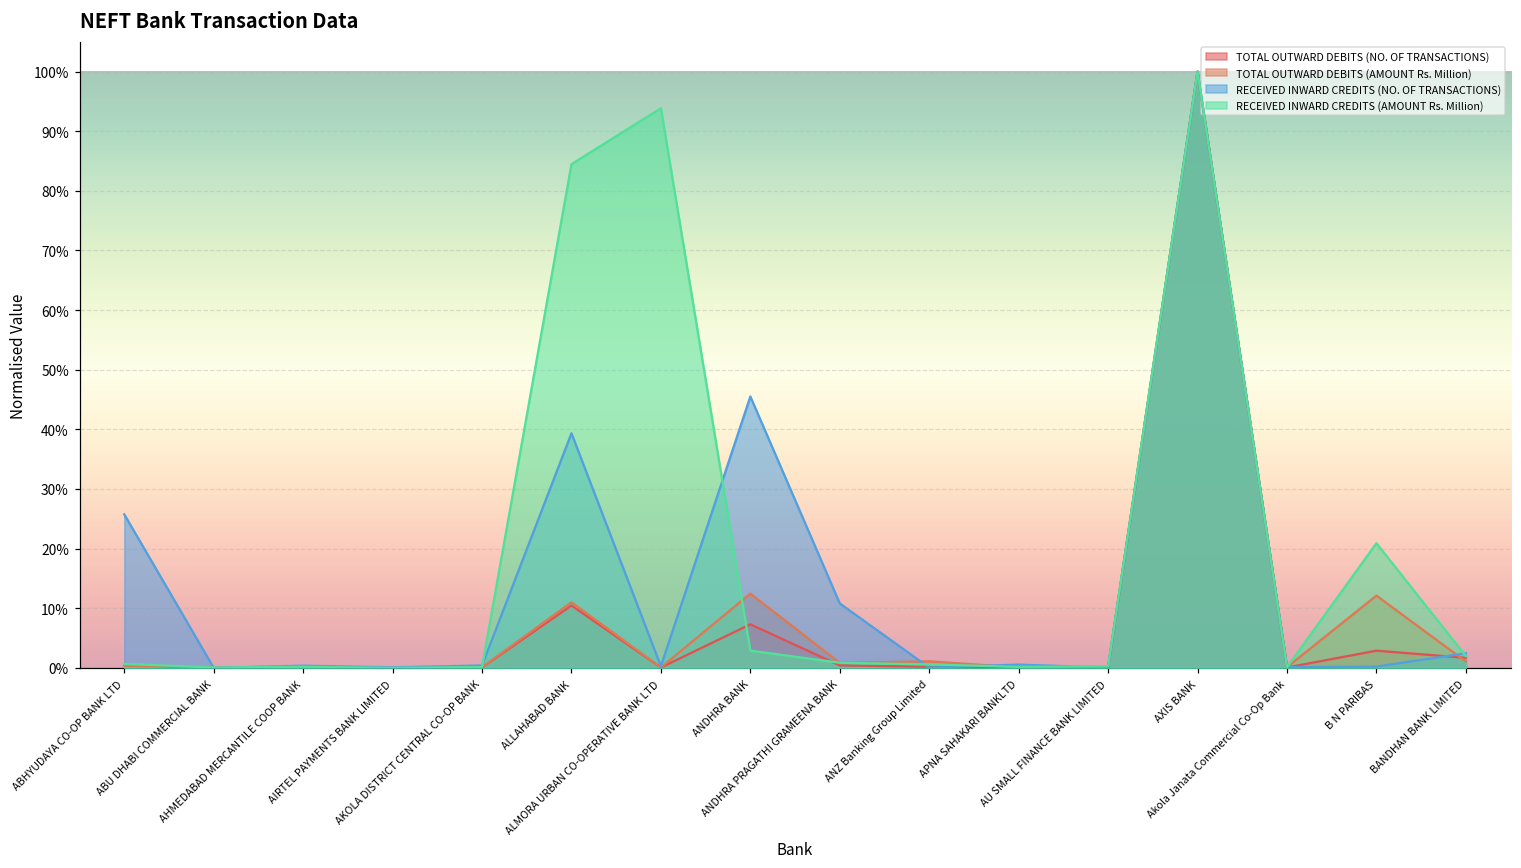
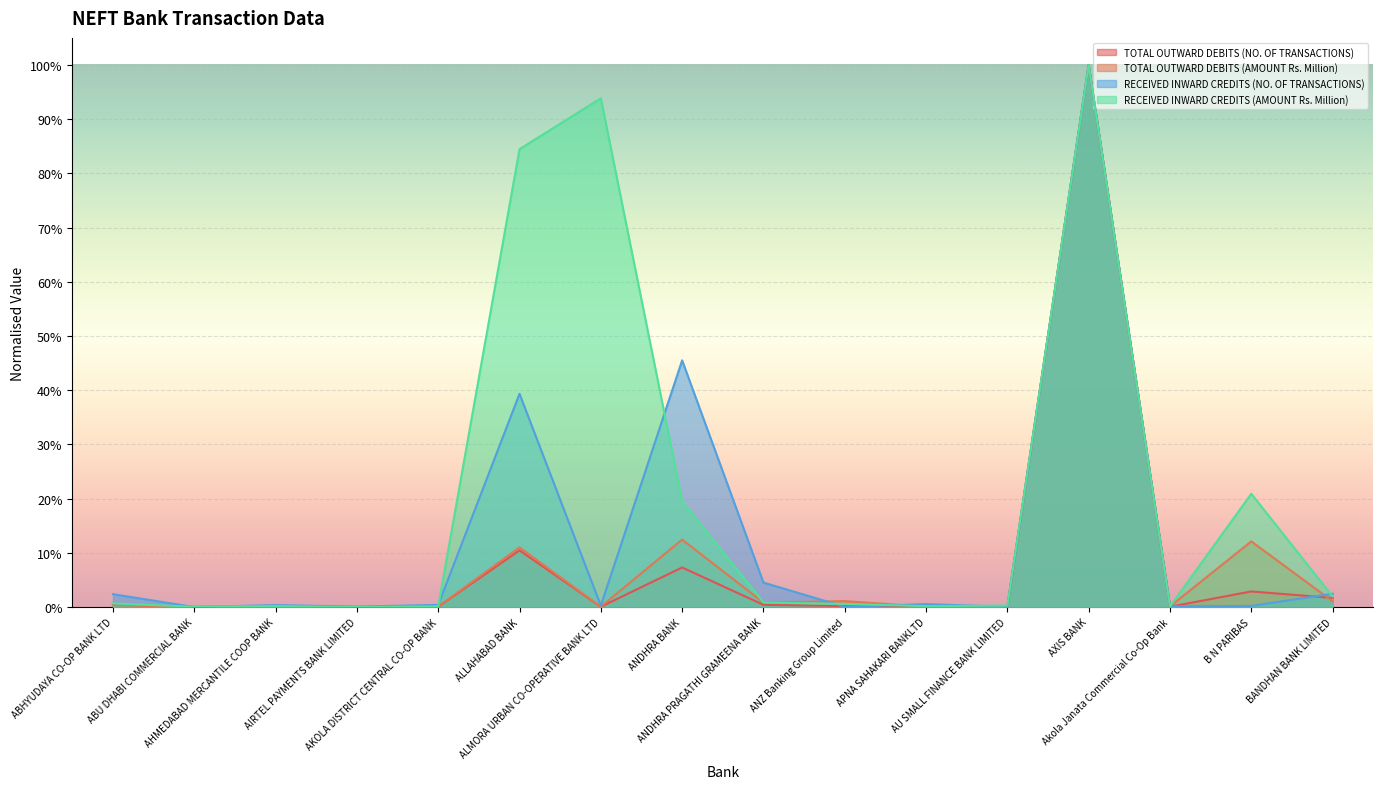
RECEIVED INWARD CREDITS (NO. OF TRANSACTIONS), ABHYUDAYA CO-OP BANK LTD: 26% -> 2%
RECEIVED INWARD CREDITS (AMOUNT Rs. Million), ANDHRA BANK: 3% -> 20%
RECEIVED INWARD CREDITS (NO. OF TRANSACTIONS), ANDHRA PRAGATHI GRAMEENA BANK: 11% -> 5%
